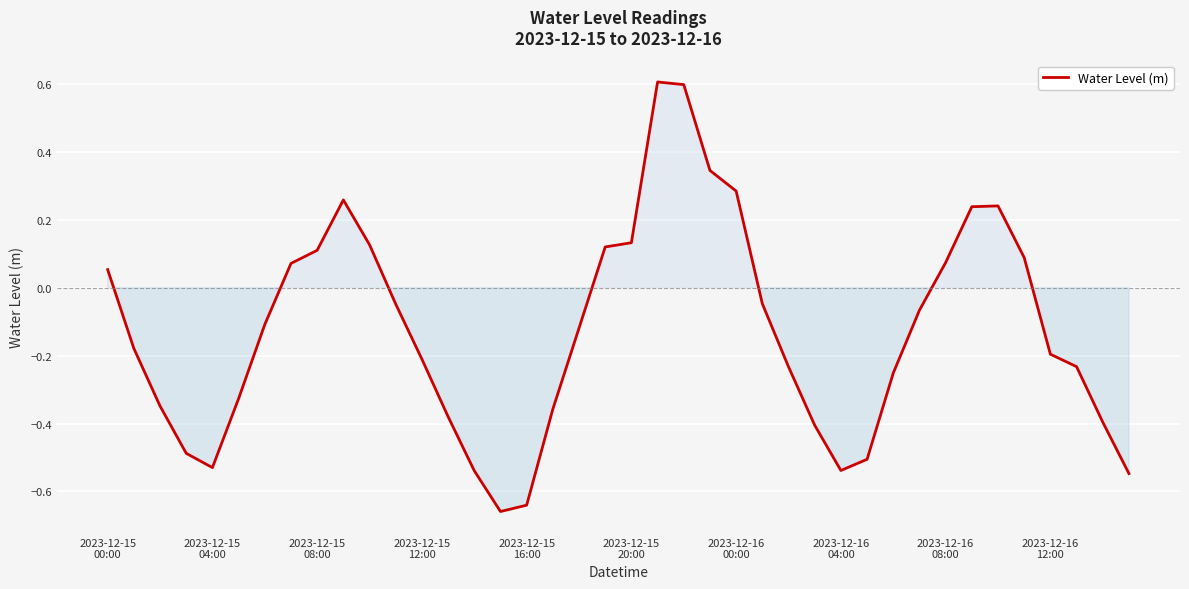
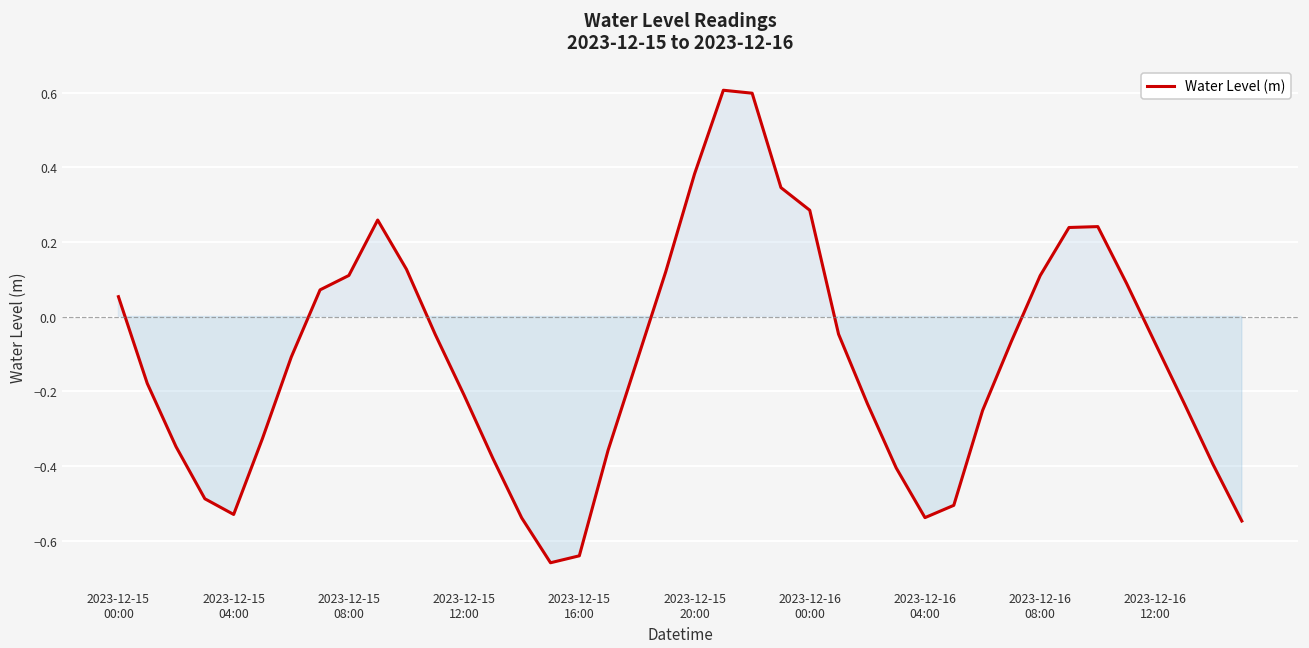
2023-12-15 20:00: 0.13 -> 0.38
2023-12-16 08:00: 0.07 -> 0.11
2023-12-16 12:00: -0.20 -> -0.07
